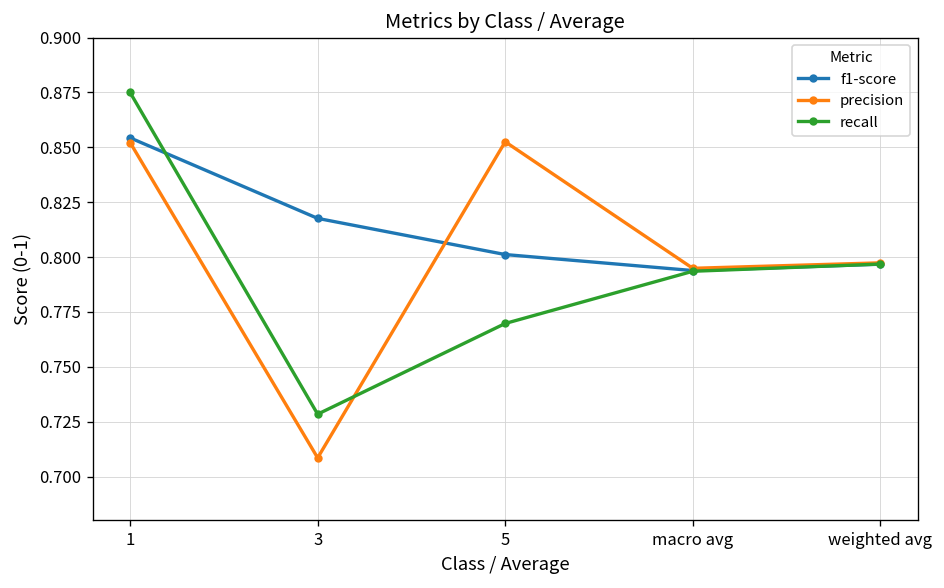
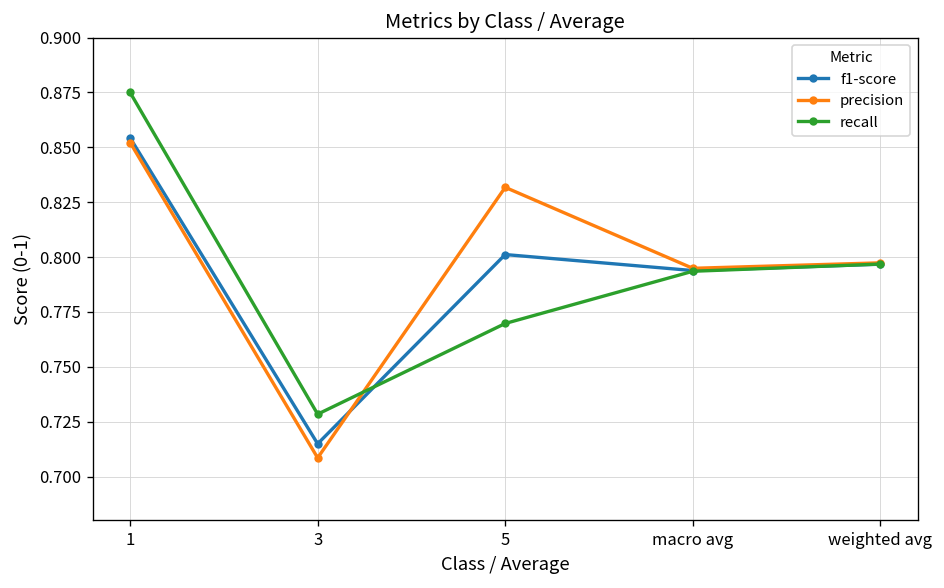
f1-score, 3: 0.818 -> 0.715
precision, 5: 0.853 -> 0.832
